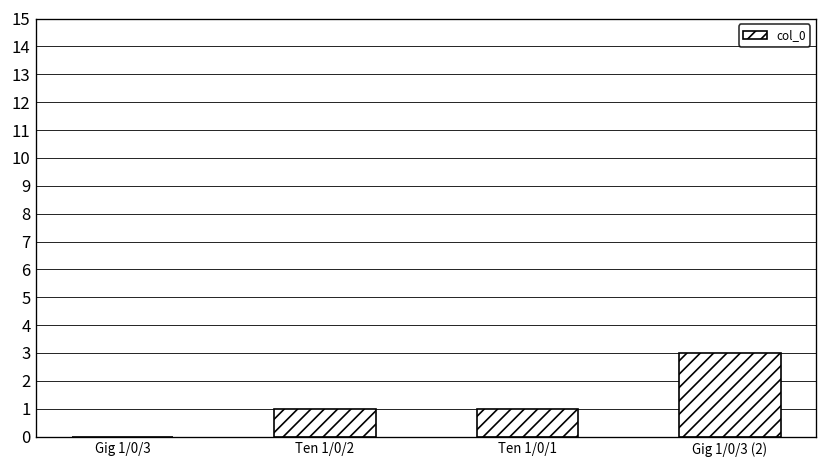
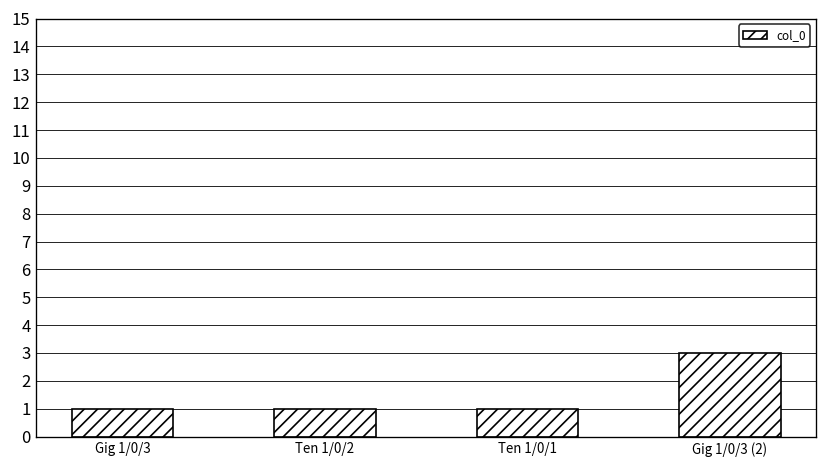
Gig 1/0/3: 0 -> 1
